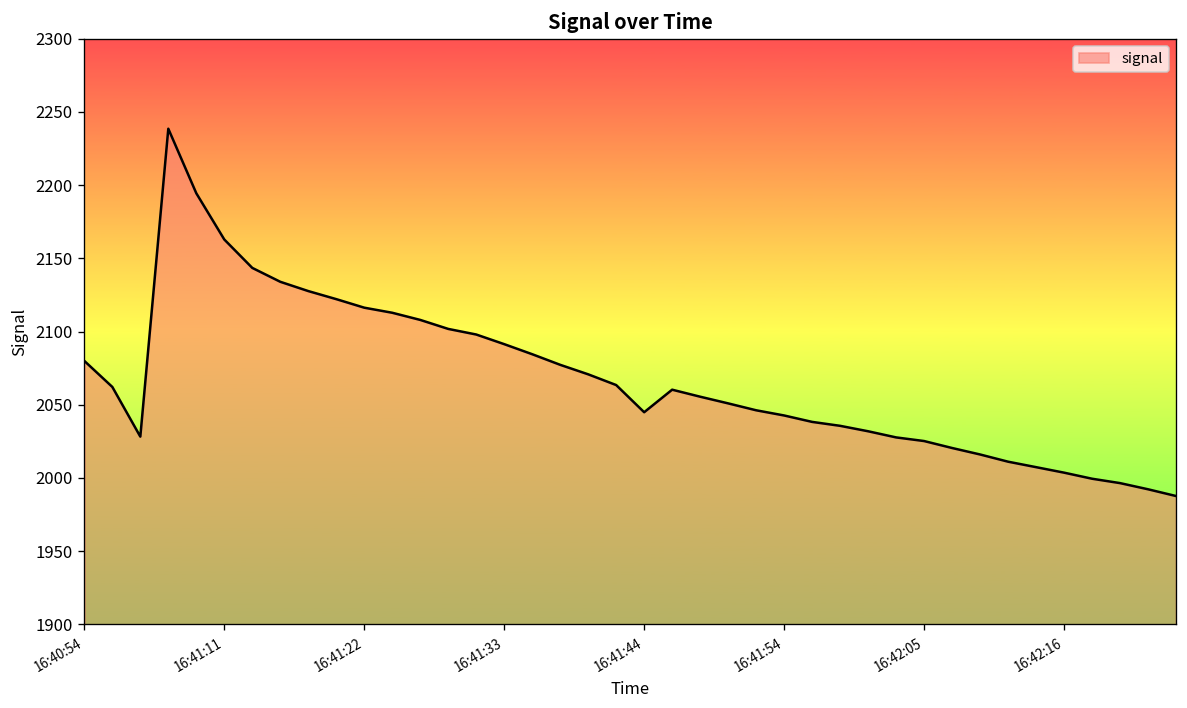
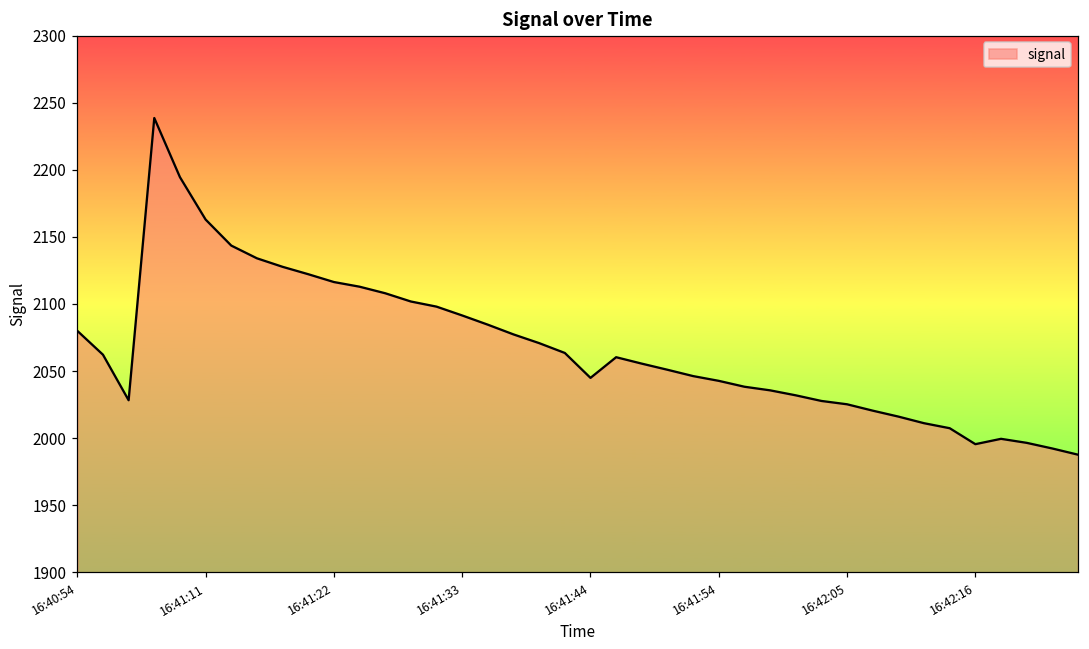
16:42:16: 2004 -> 1996
